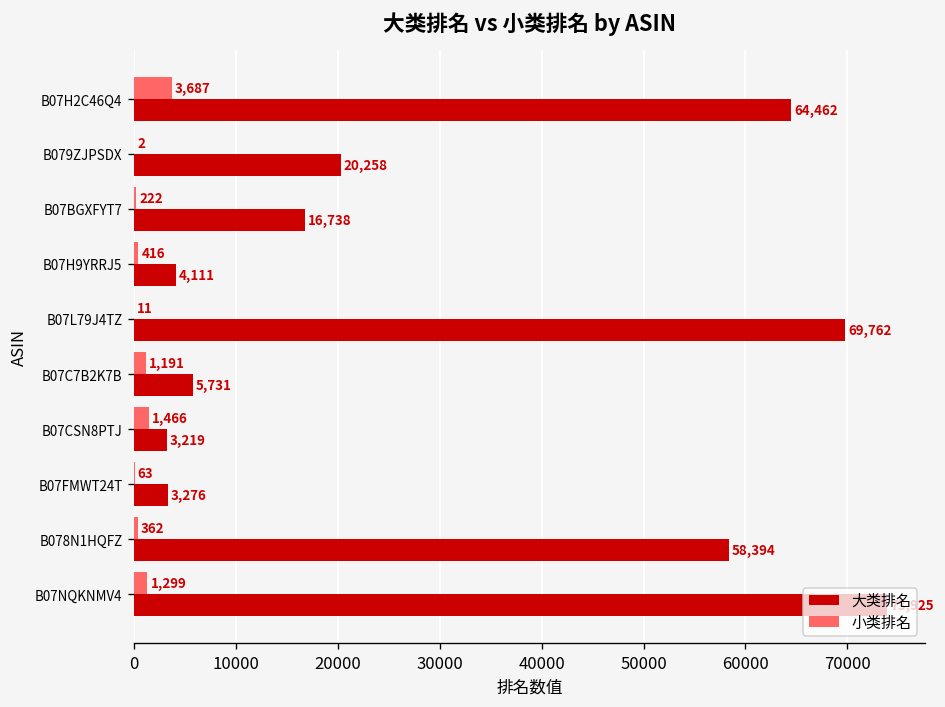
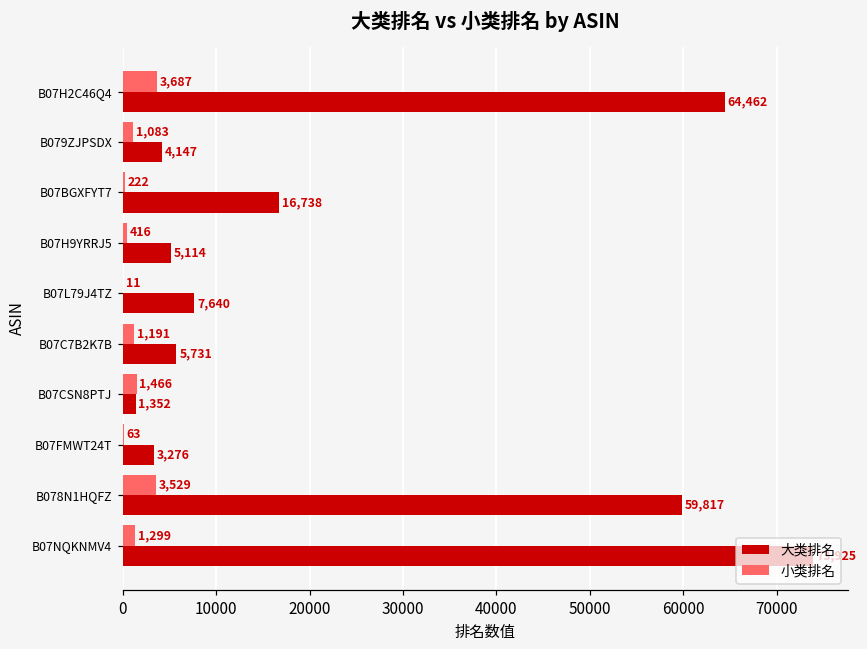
小类排名, B079ZJPSDX: 2 -> 1,083
大类排名, B079ZJPSDX: 20,258 -> 4,147
大类排名, B07H9YRRJ5: 4,111 -> 5,114
大类排名, B07L79J4TZ: 69,762 -> 7,640
大类排名, B07CSN8PTJ: 3,219 -> 1,352
小类排名, B078N1HQFZ: 362 -> 3,529
大类排名, B078N1HQFZ: 58,394 -> 59,817
